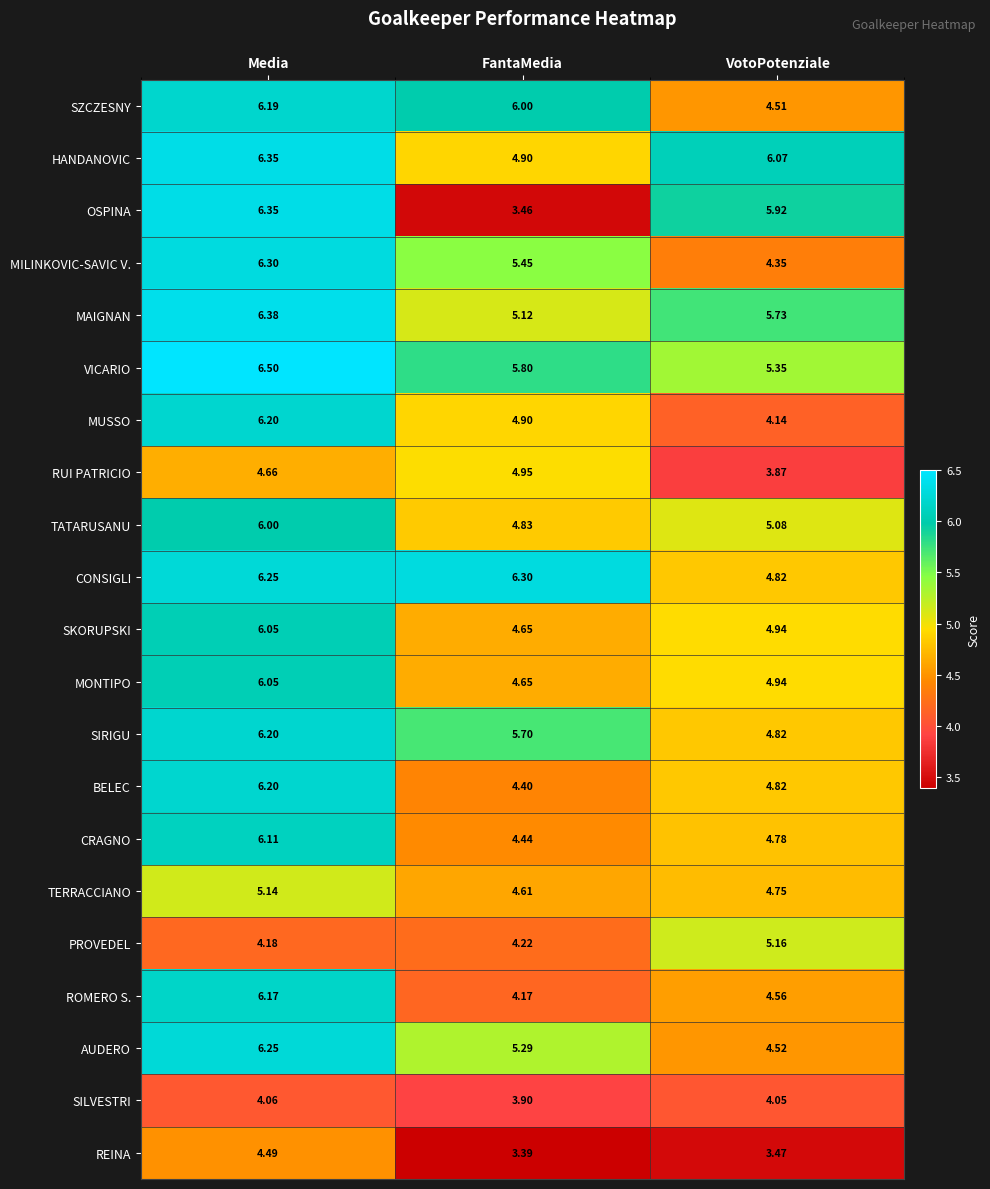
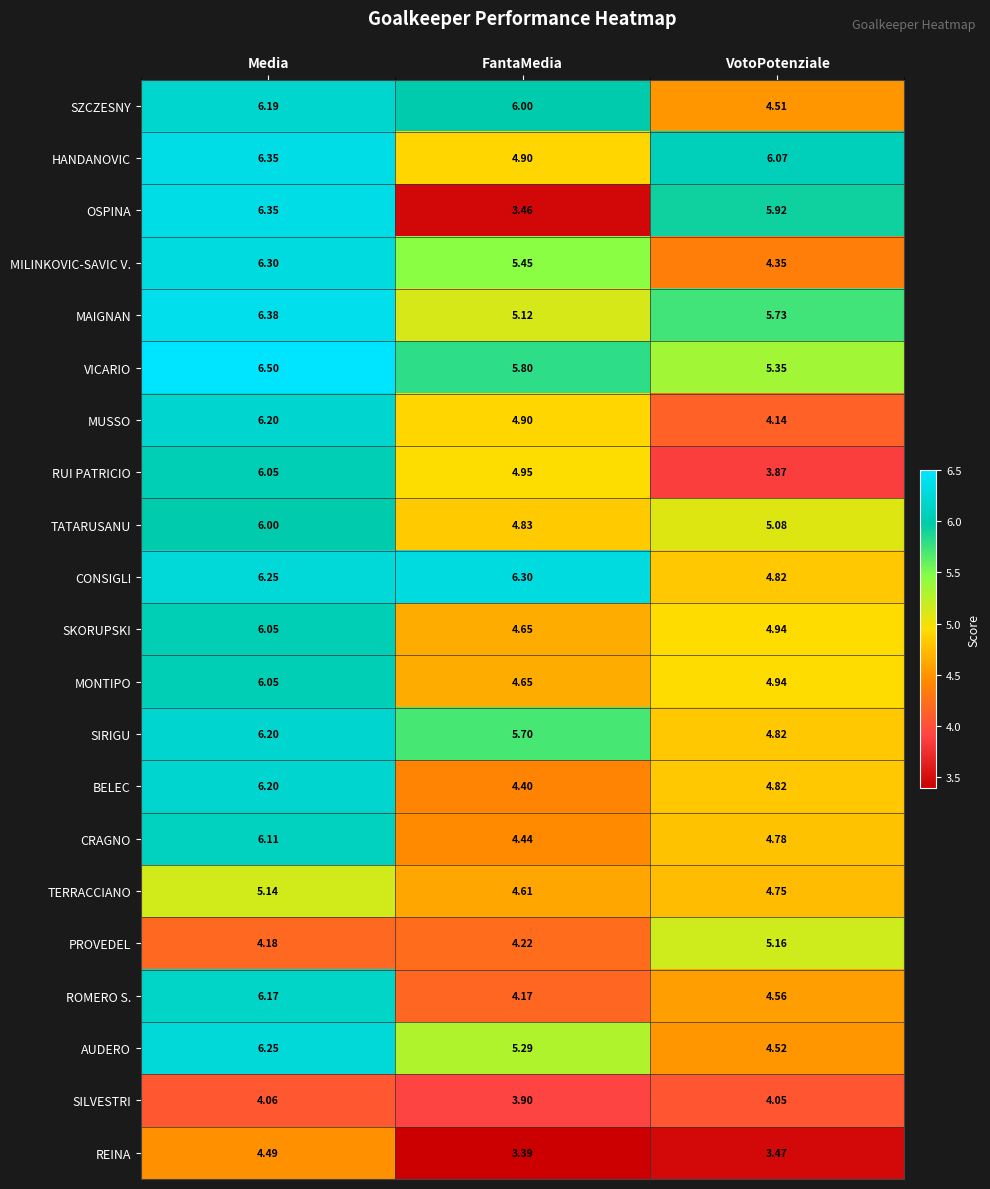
RUI PATRICIO, Media: 4.66 -> 6.05
